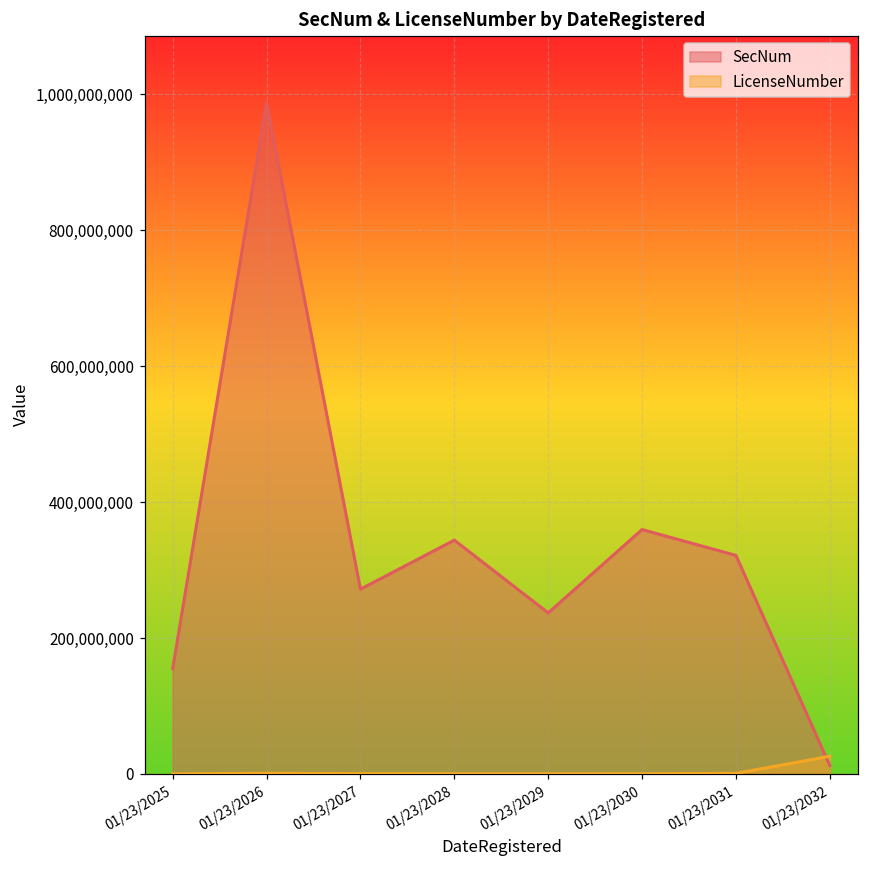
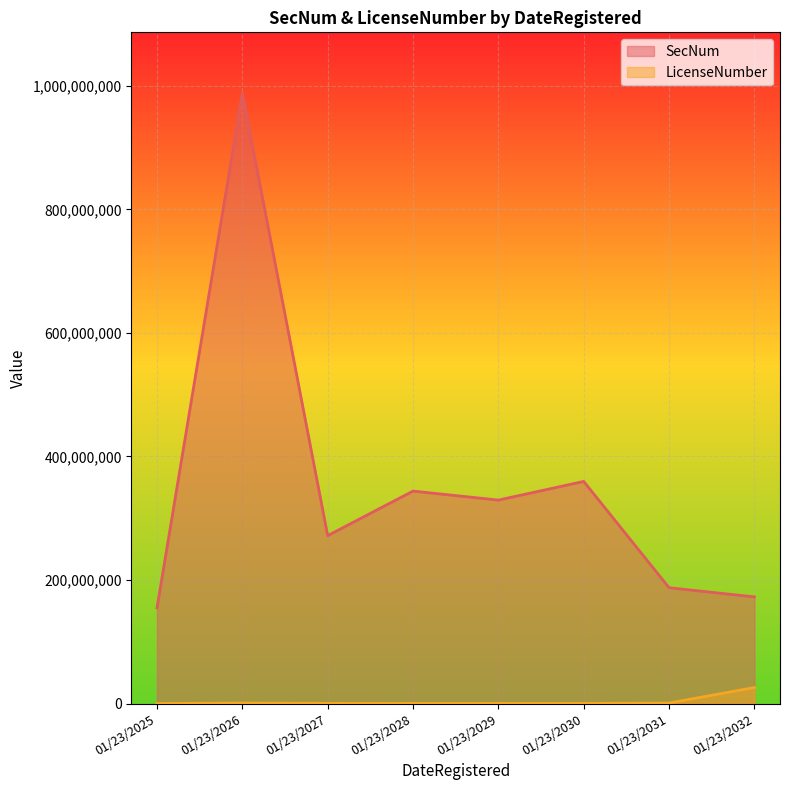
SecNum, 01/23/2029: 240,000,000 -> 330,000,000
SecNum, 01/23/2031: 320,000,000 -> 190,000,000
SecNum, 01/23/2032: 10,000,000 -> 170,000,000
